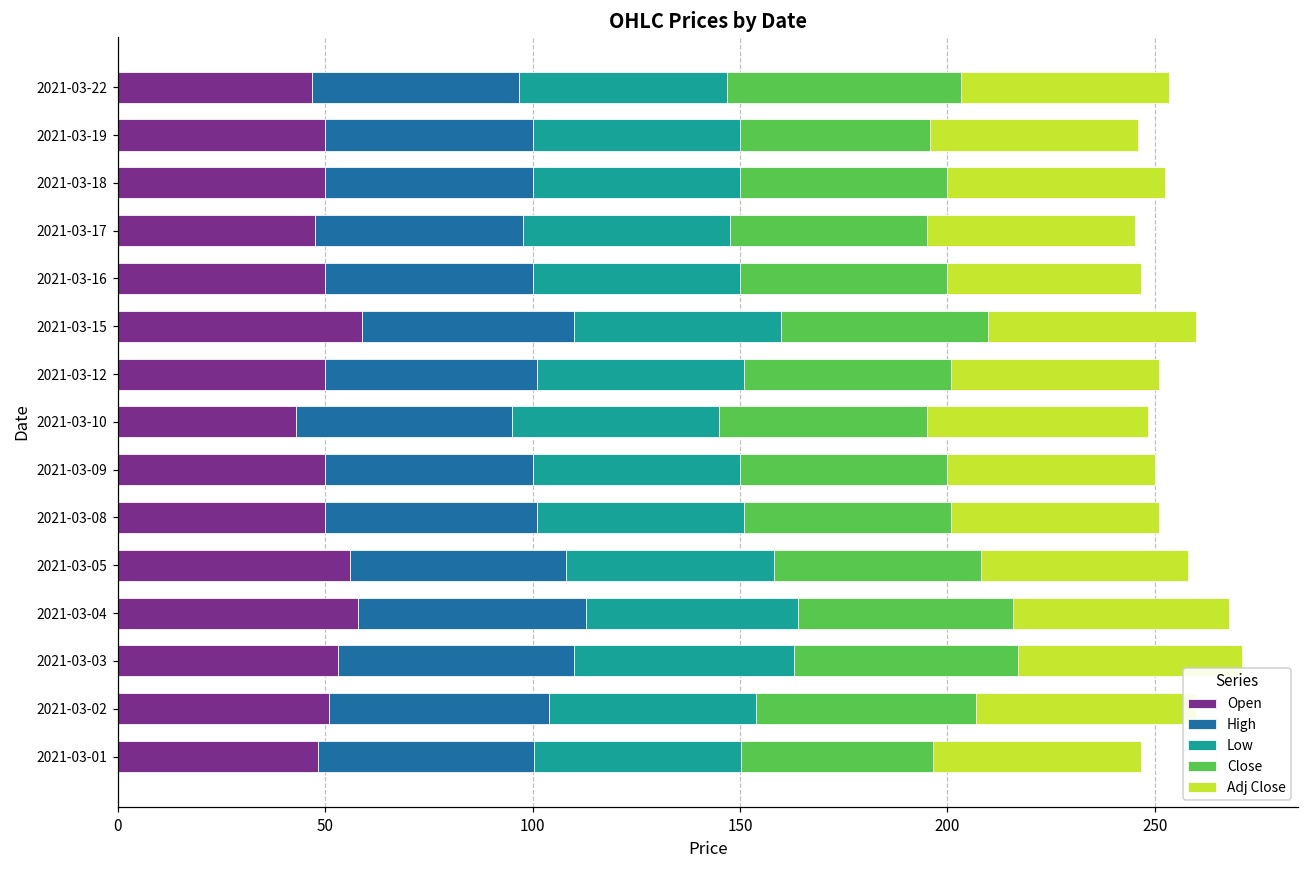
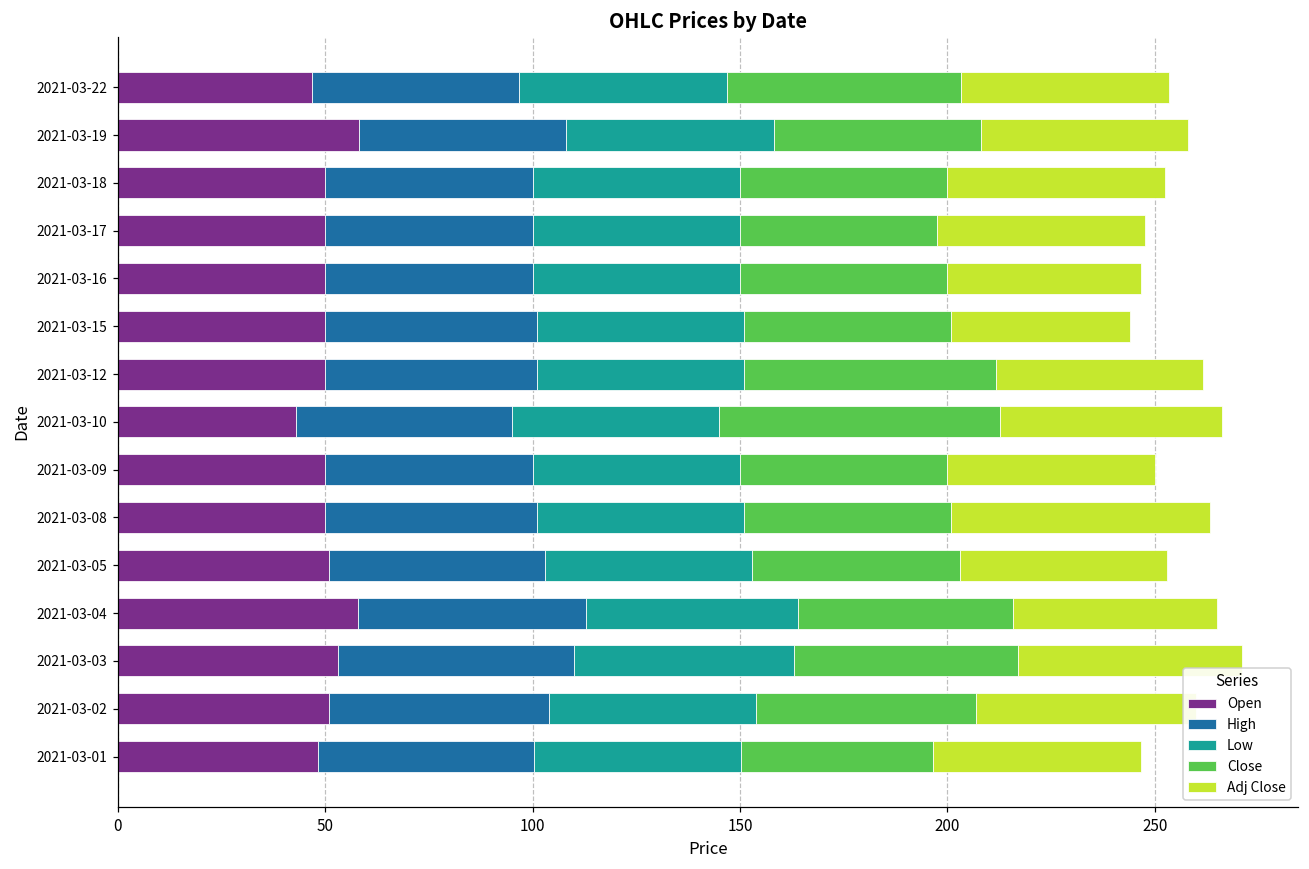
Open, 2021-03-19: 50 -> 58
Close, 2021-03-19: 46 -> 50
Open, 2021-03-17: 48 -> 50
Open, 2021-03-15: 59 -> 50
Adj Close, 2021-03-15: 50 -> 43
Close, 2021-03-12: 50 -> 61
Close, 2021-03-10: 50 -> 68
Adj Close, 2021-03-08: 50 -> 62
Open, 2021-03-05: 56 -> 51
Adj Close, 2021-03-04: 52 -> 49
